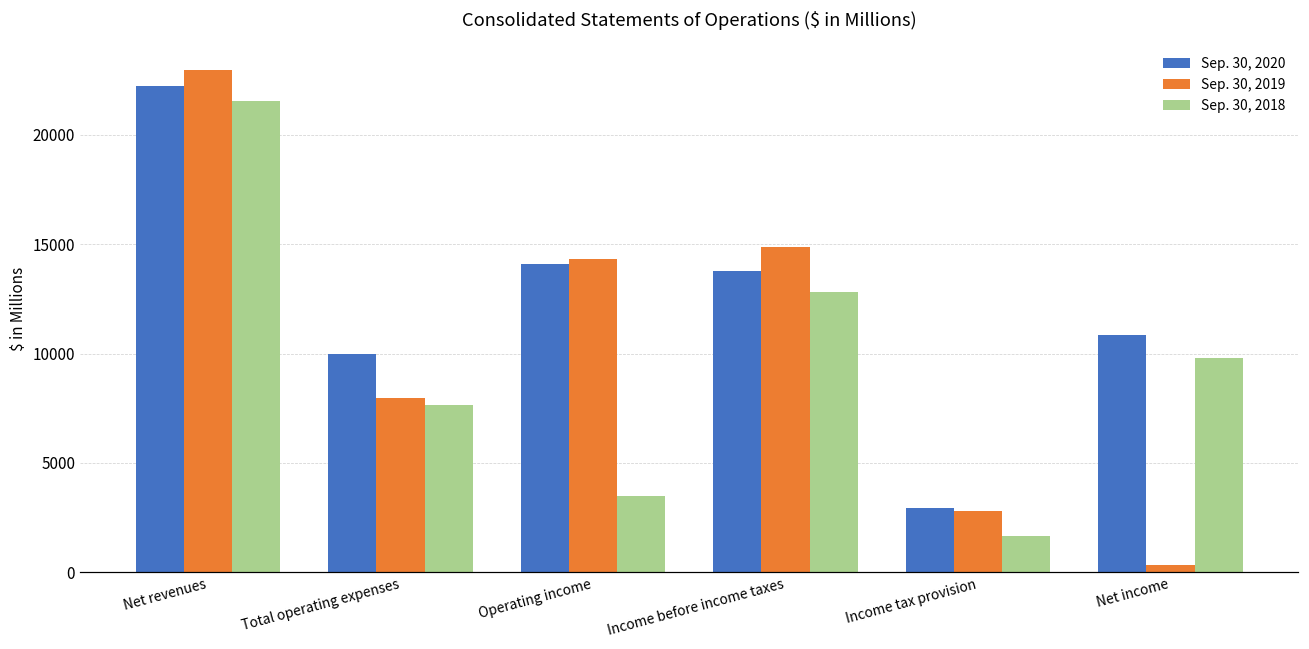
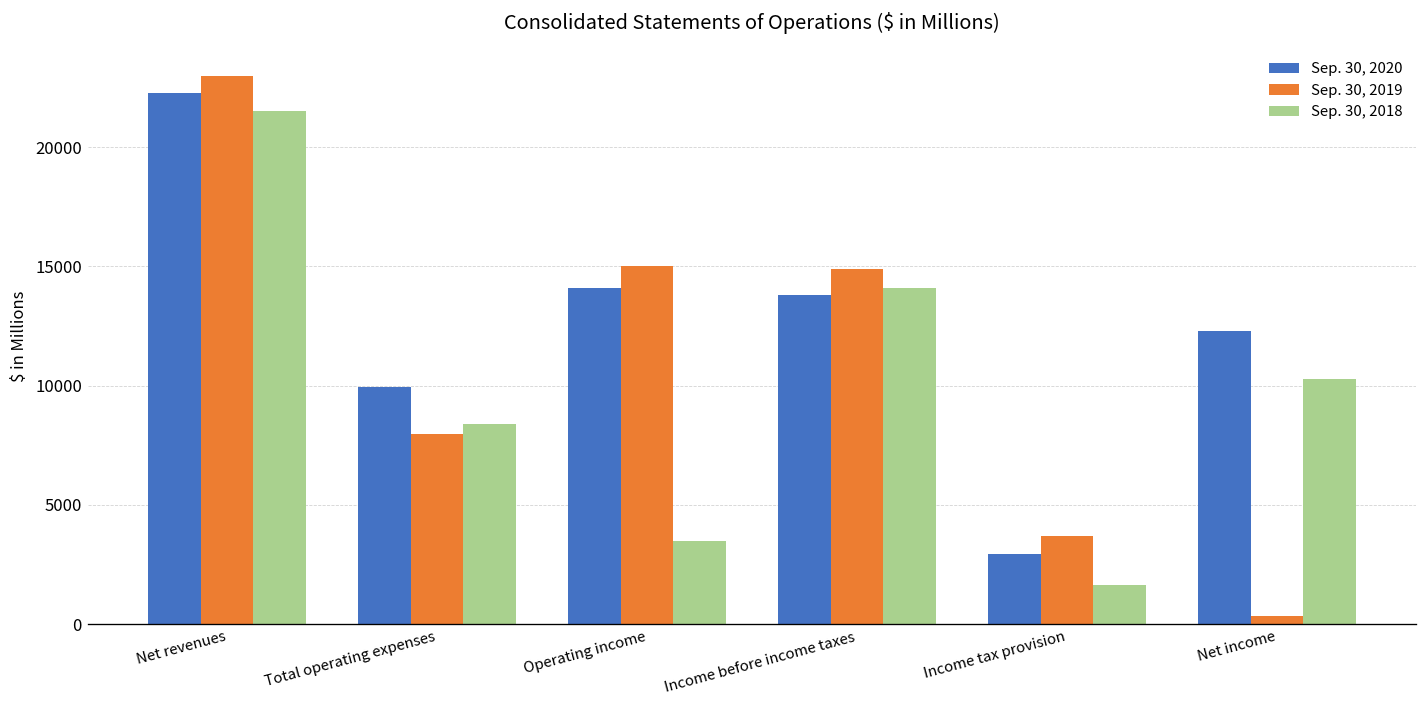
Sep. 30, 2018, Total operating expenses: 7700 -> 8400
Sep. 30, 2019, Operating income: 14300 -> 15000
Sep. 30, 2018, Income before income taxes: 12800 -> 14100
Sep. 30, 2019, Income tax provision: 2800 -> 3700
Sep. 30, 2020, Net income: 10900 -> 12300
Sep. 30, 2018, Net income: 9800 -> 10300
